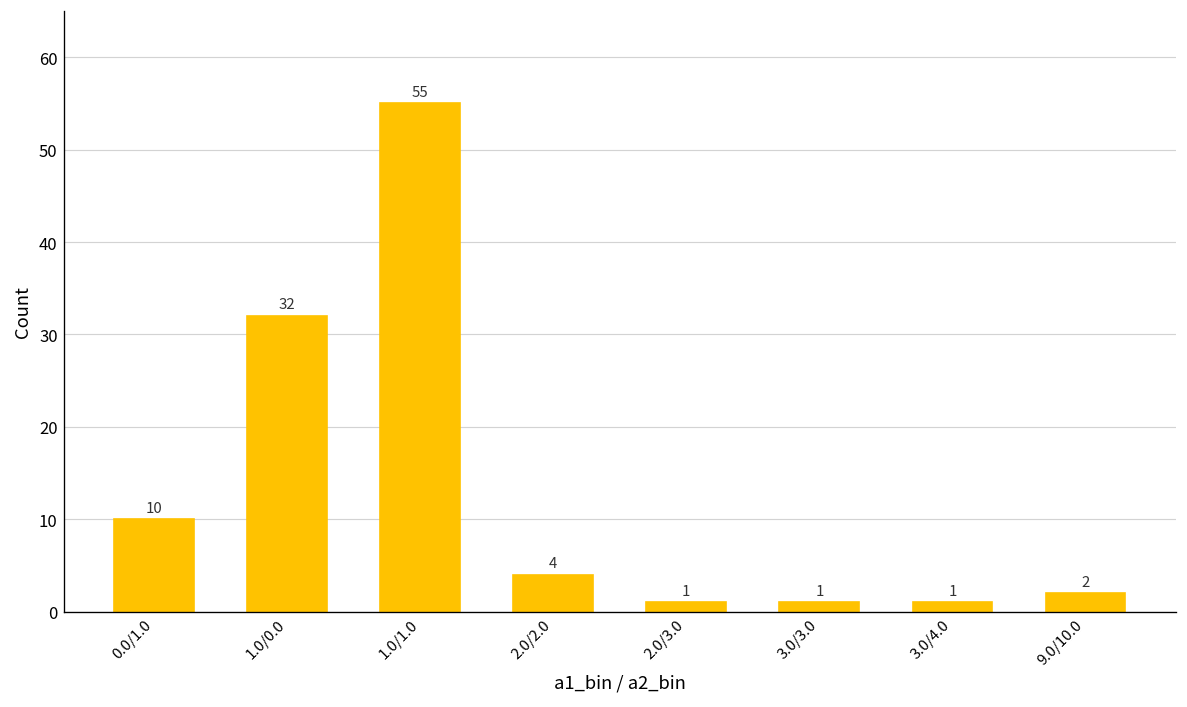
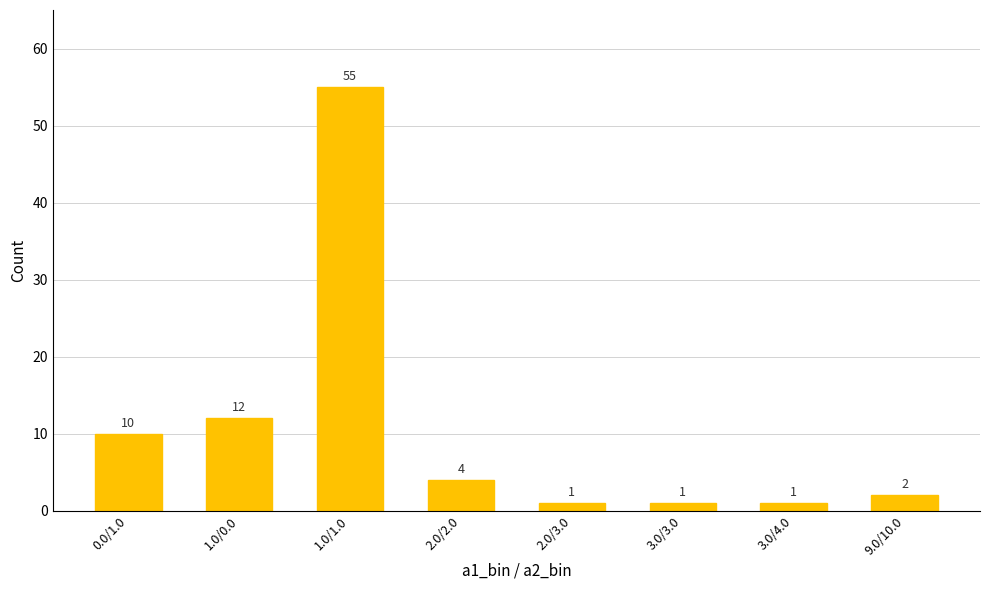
1.0/0.0: 32 -> 12
